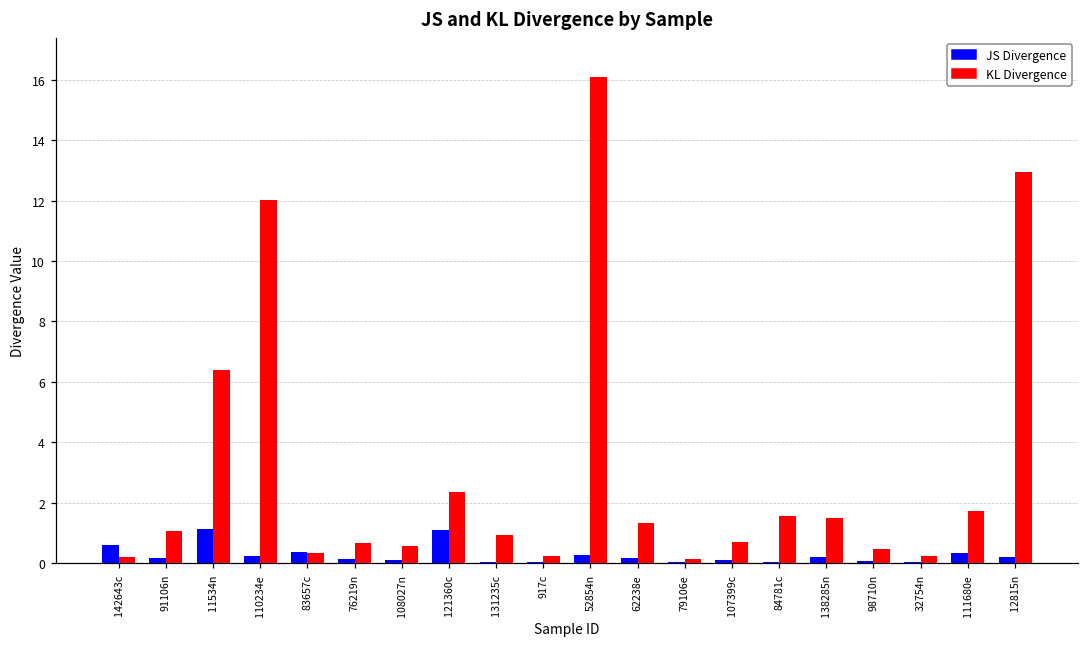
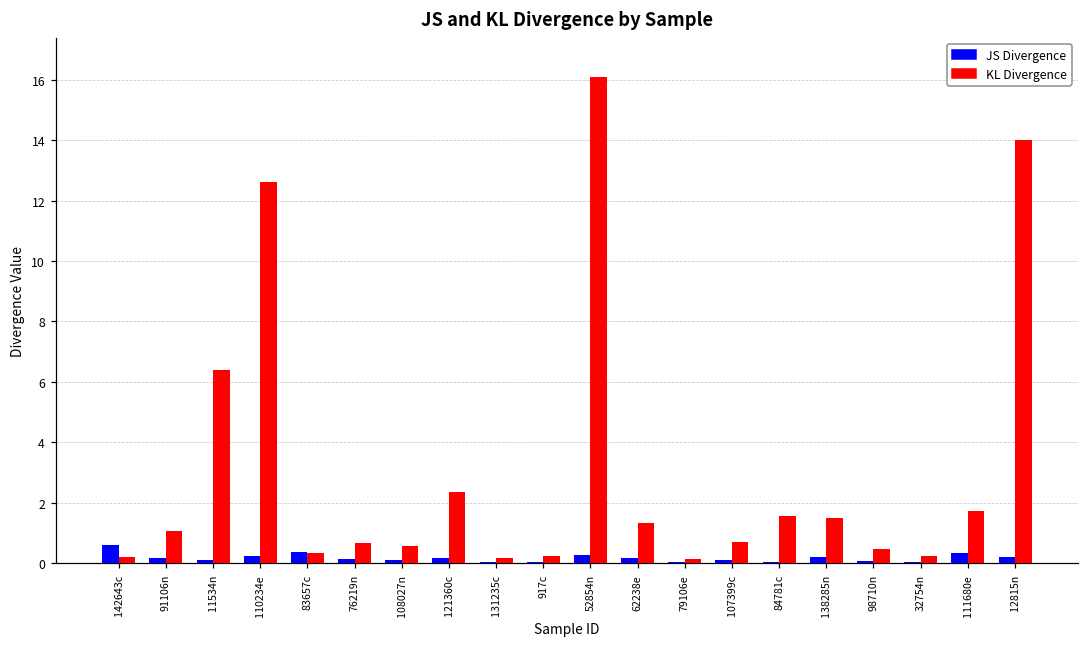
JS Divergence, 11534n: 1.1 -> 0.1
KL Divergence, 110234e: 12.0 -> 12.6
JS Divergence, 121360c: 1.1 -> 0.2
KL Divergence, 131235c: 0.9 -> 0.2
KL Divergence, 12815n: 12.9 -> 14.0
